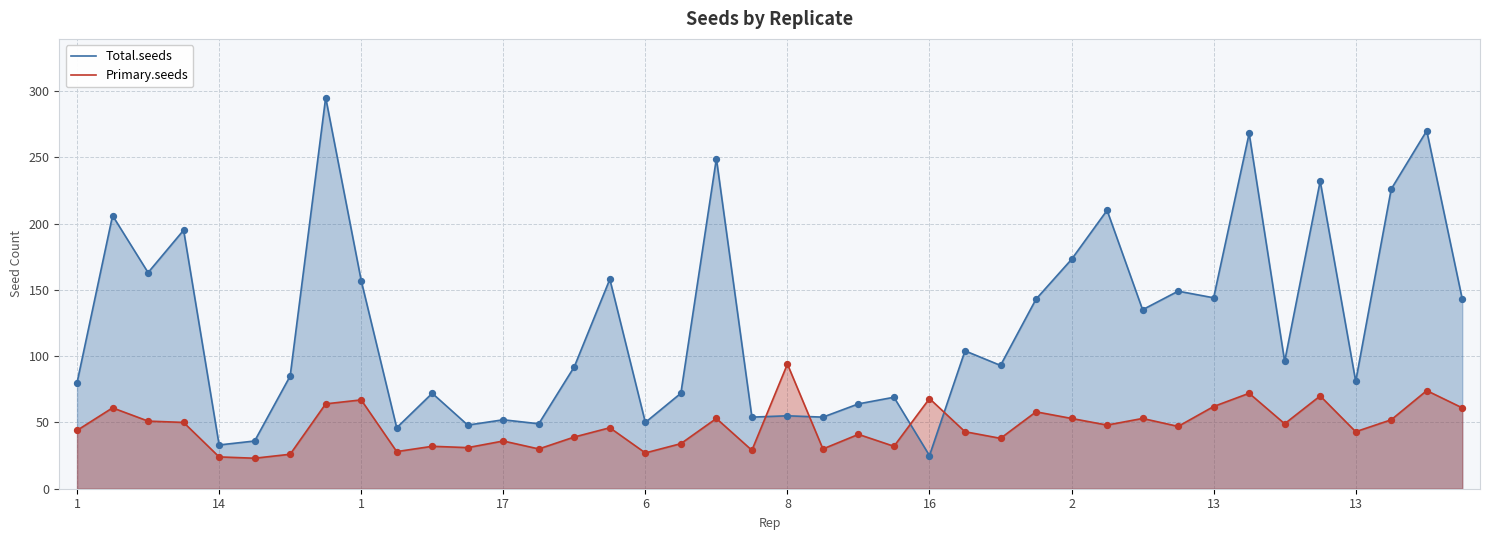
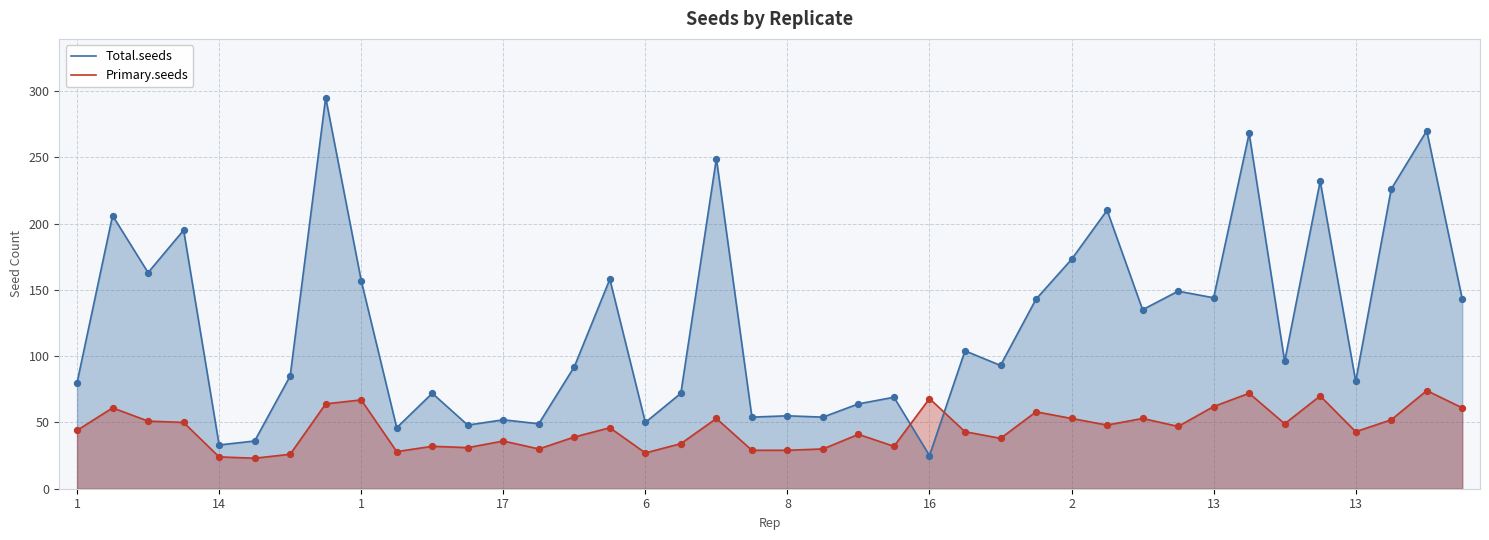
Primary.seeds, 8: 94 -> 29
